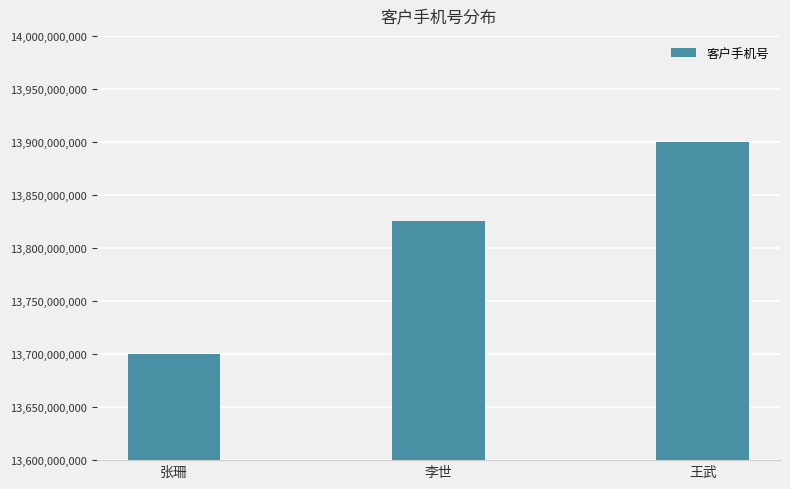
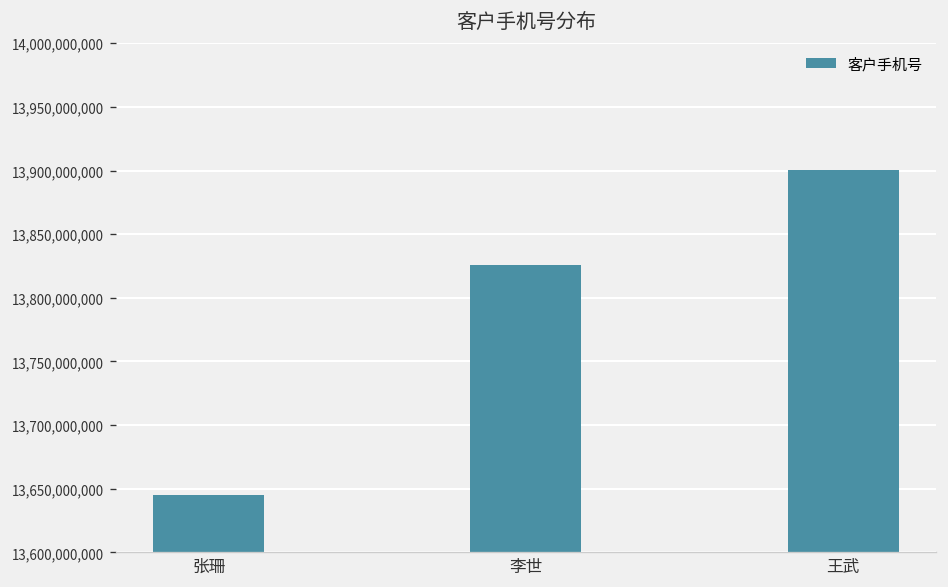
张珊: 13,700,000,000 -> 13,645,000,000
